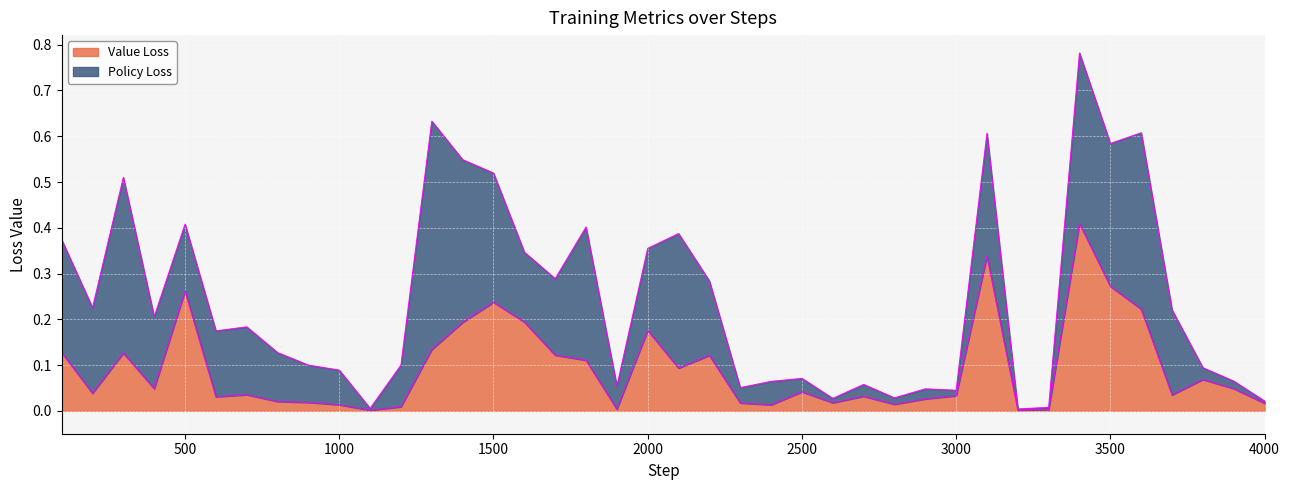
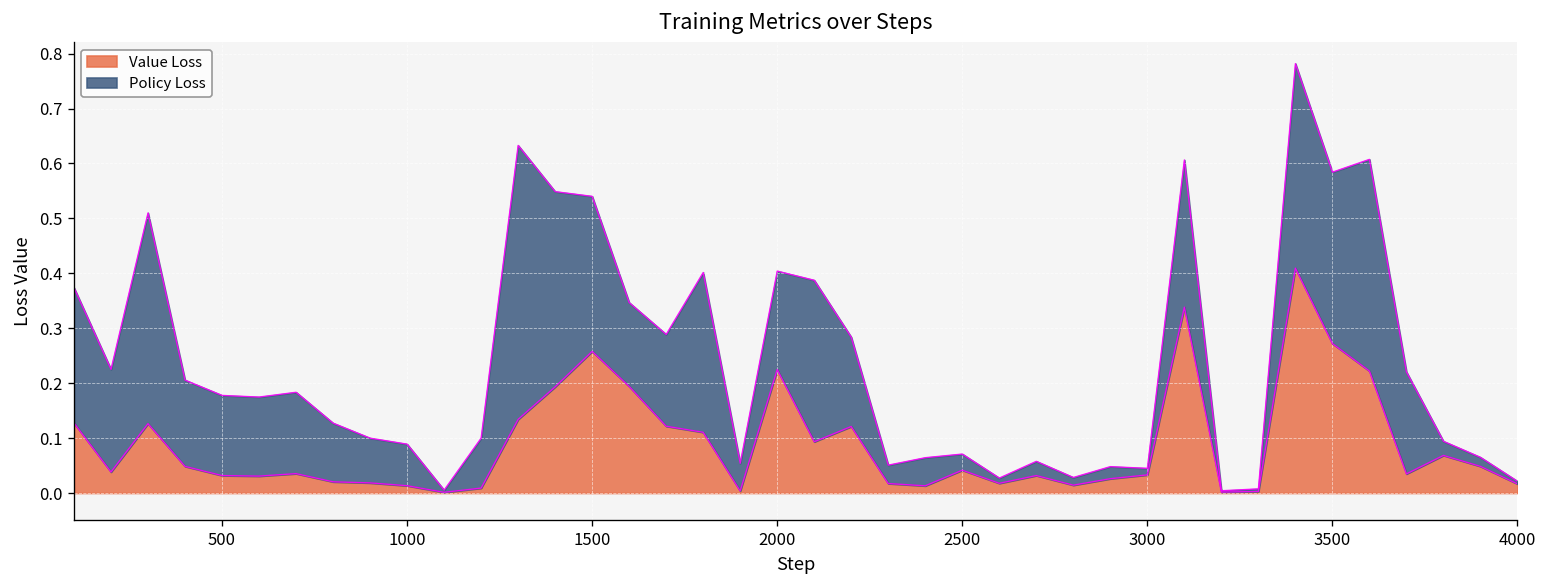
Value Loss, 500: 0.26 -> 0.03
Value Loss, 1500: 0.24 -> 0.26
Value Loss, 2000: 0.18 -> 0.22
